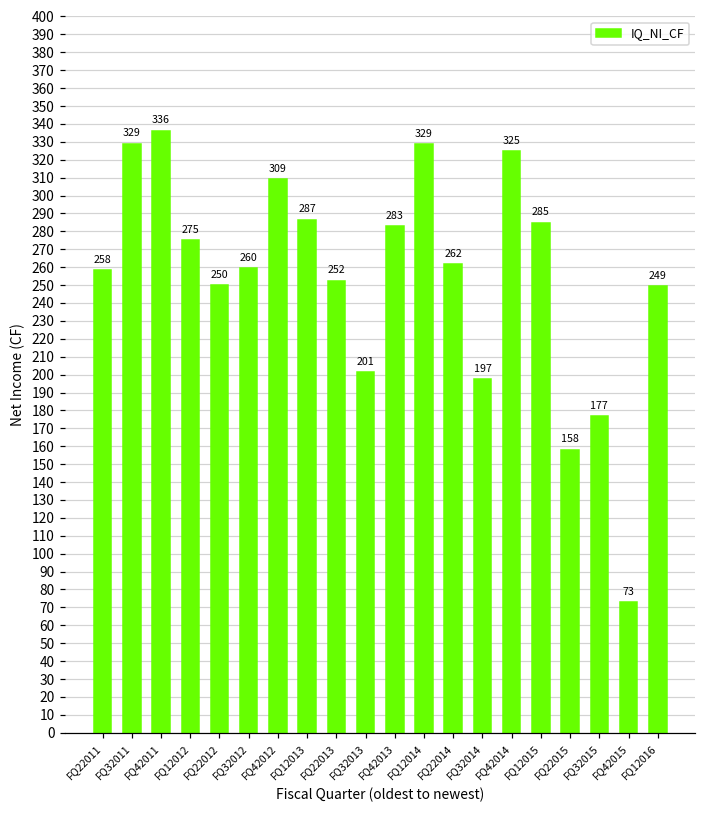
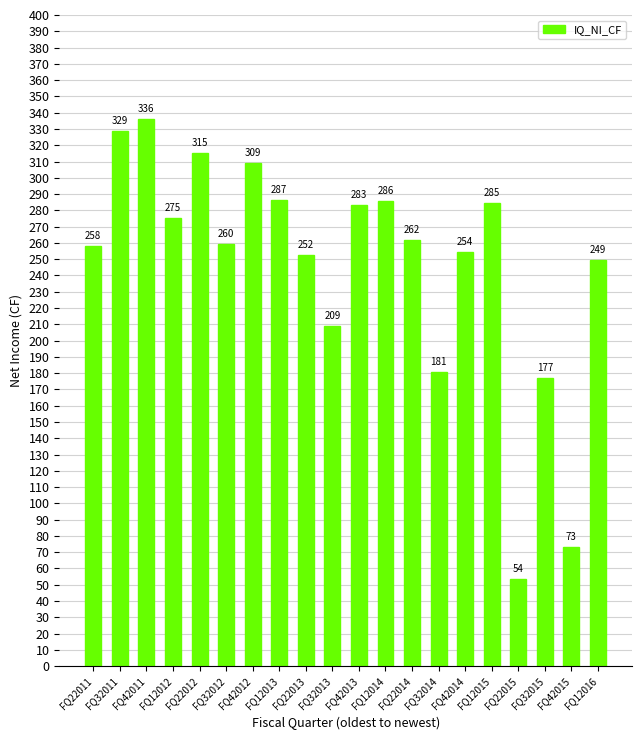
FQ22012: 250 -> 315
FQ32013: 201 -> 209
FQ12014: 329 -> 286
FQ32014: 197 -> 181
FQ42014: 325 -> 254
FQ22015: 158 -> 54
